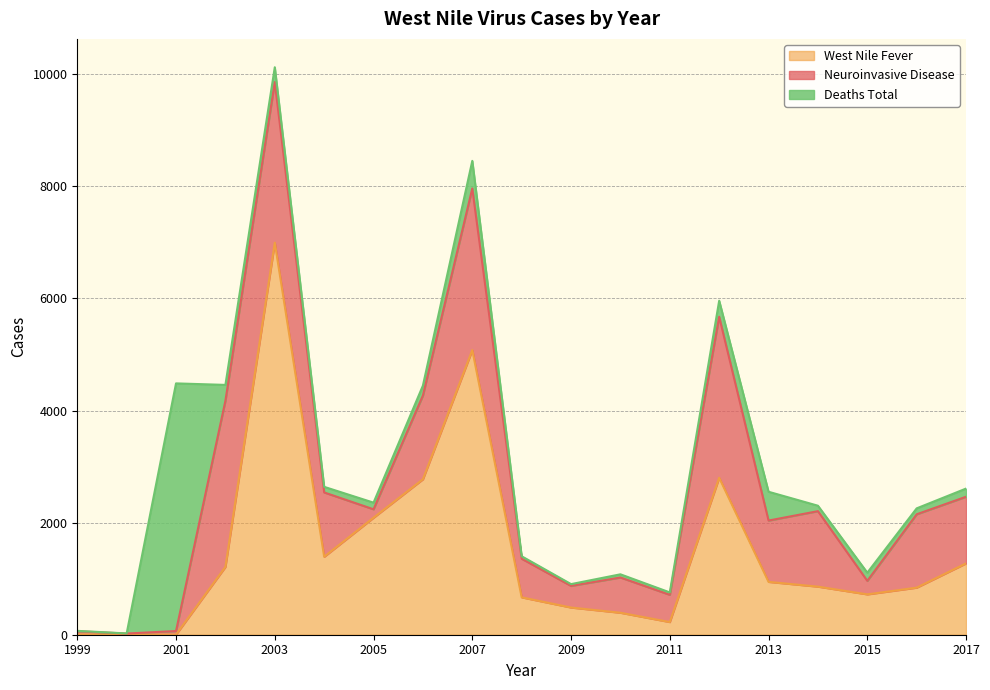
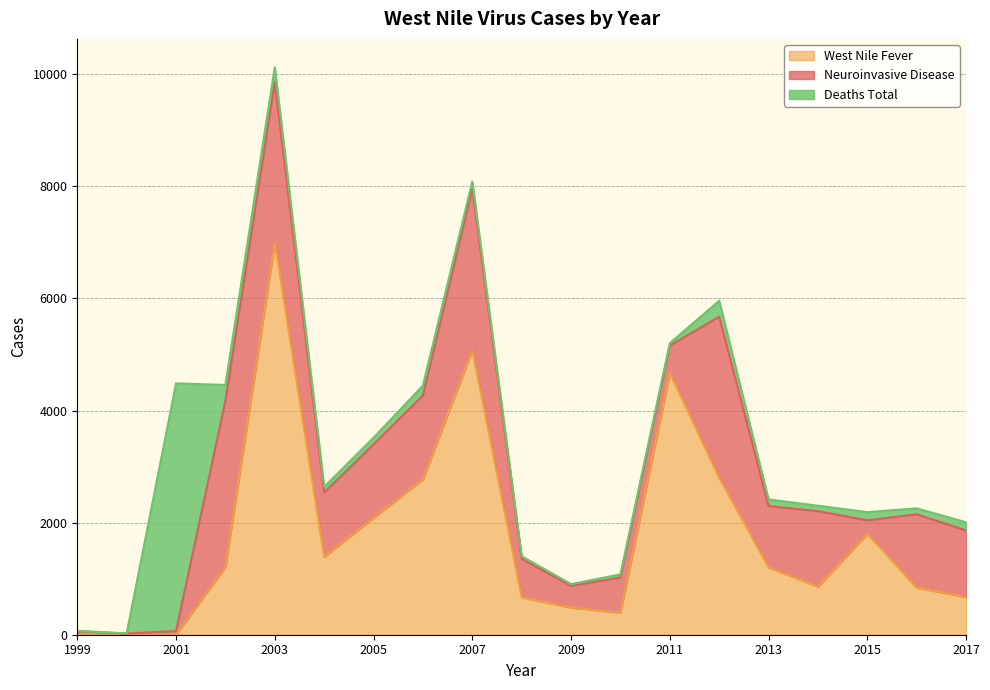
Neuroinvasive Disease, 2005: 200 -> 1300
Deaths Total, 2007: 500 -> 100
West Nile Fever, 2011: 200 -> 4700
West Nile Fever, 2013: 900 -> 1200
Deaths Total, 2013: 500 -> 100
West Nile Fever, 2015: 700 -> 1800
West Nile Fever, 2017: 1300 -> 700
